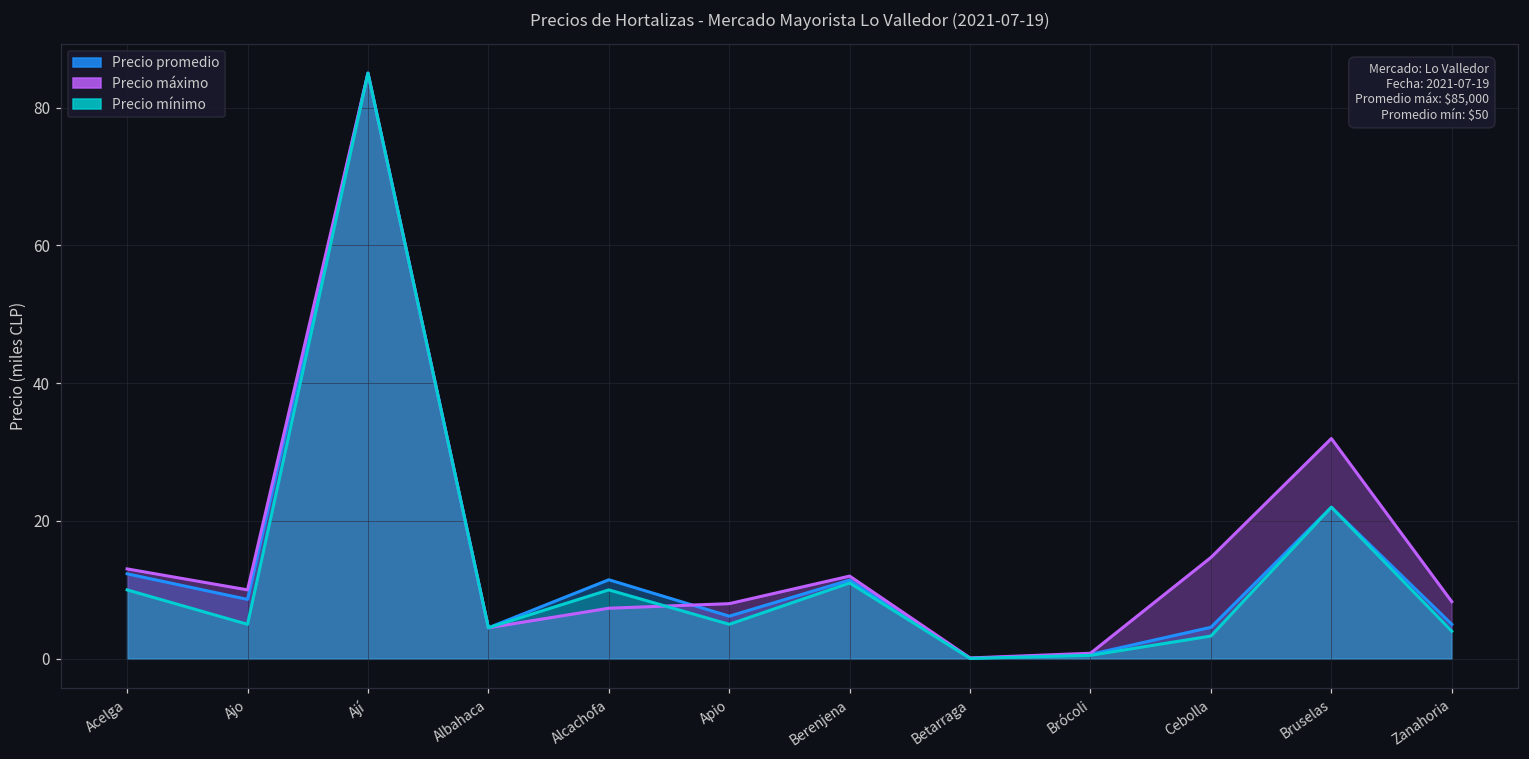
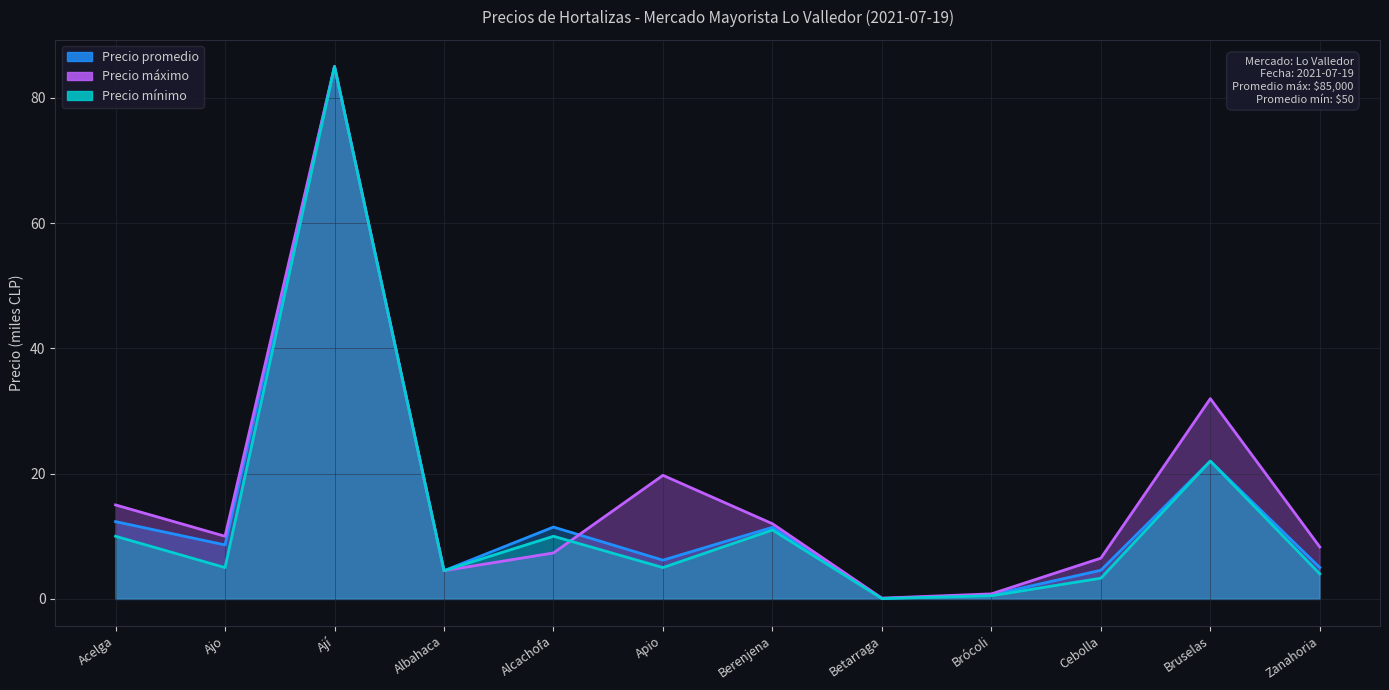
Precio máximo, Acelga: 13 -> 15
Precio máximo, Apio: 8 -> 20
Precio máximo, Cebolla: 15 -> 7
